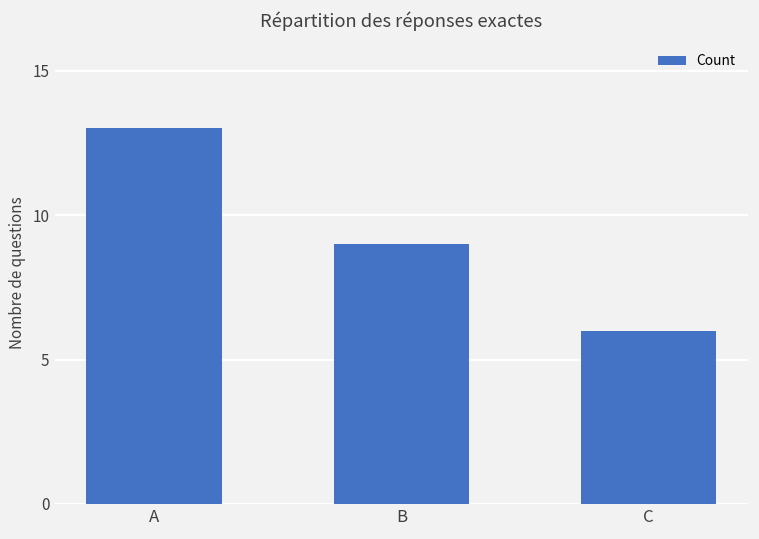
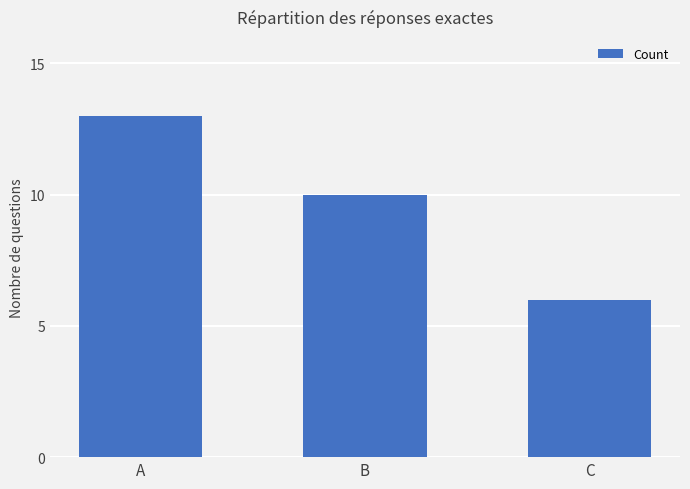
B: 9 -> 10
